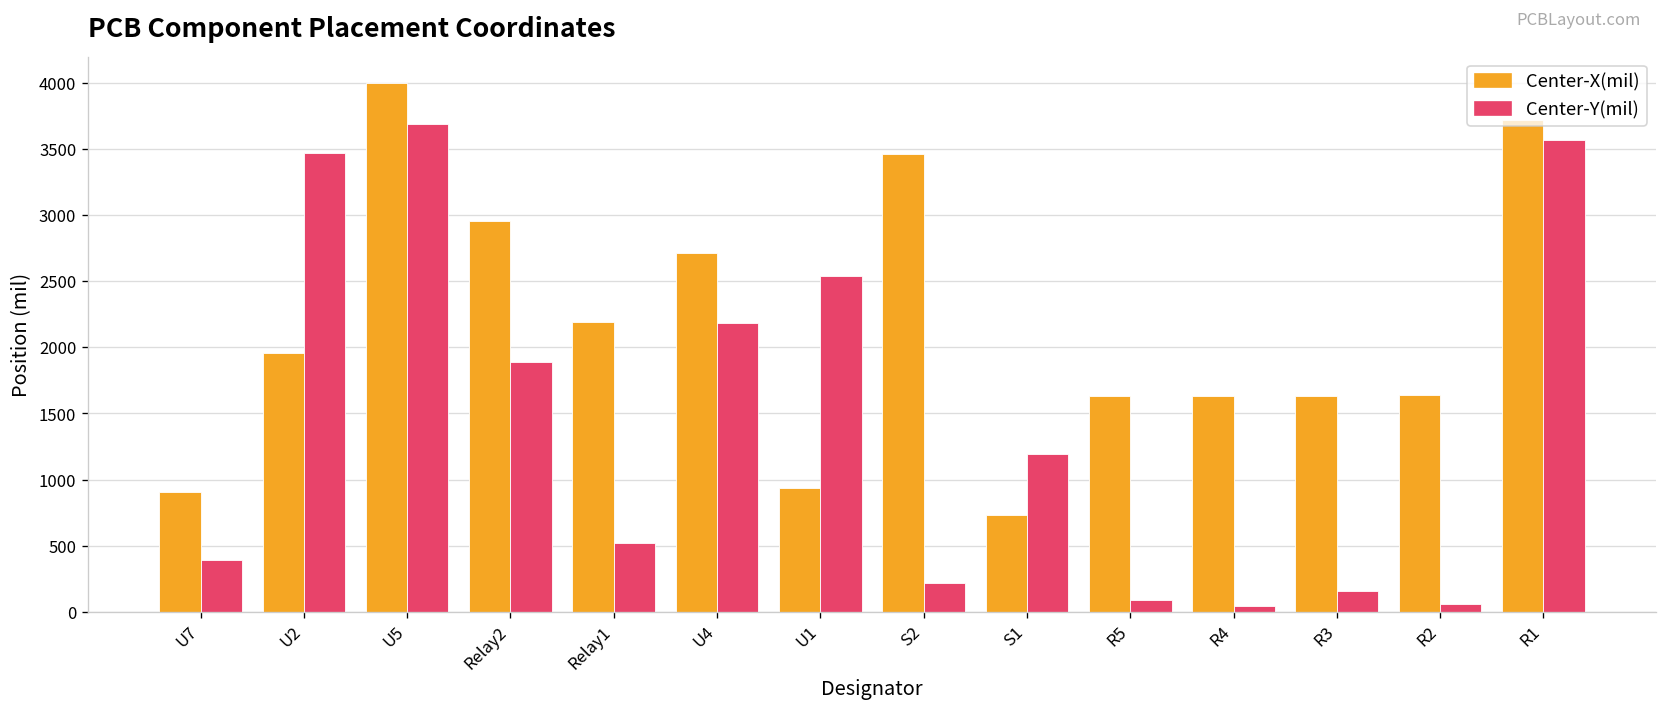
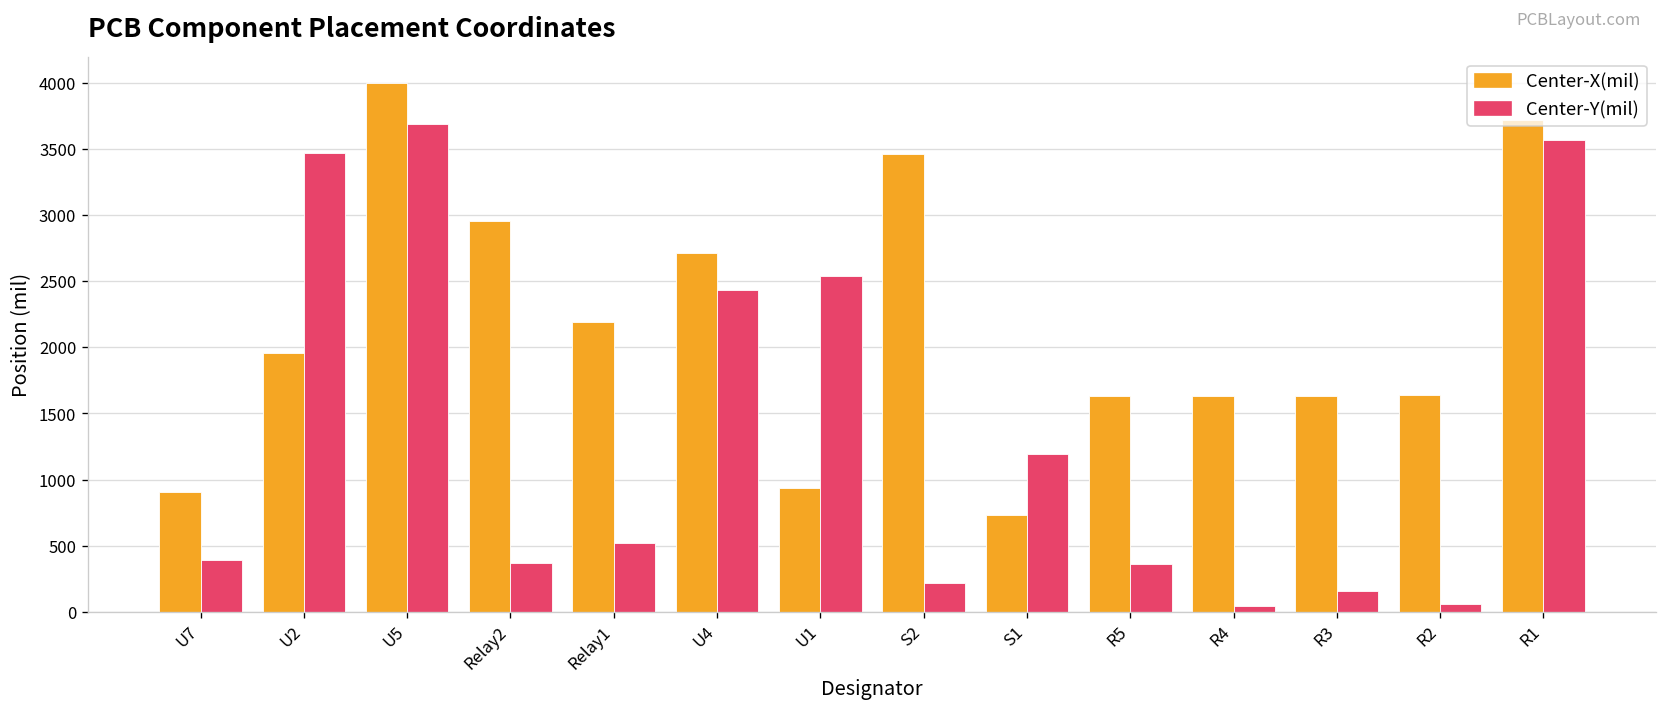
Center-Y(mil), Relay2: 1890 -> 370
Center-Y(mil), U4: 2190 -> 2430
Center-Y(mil), R5: 90 -> 360
